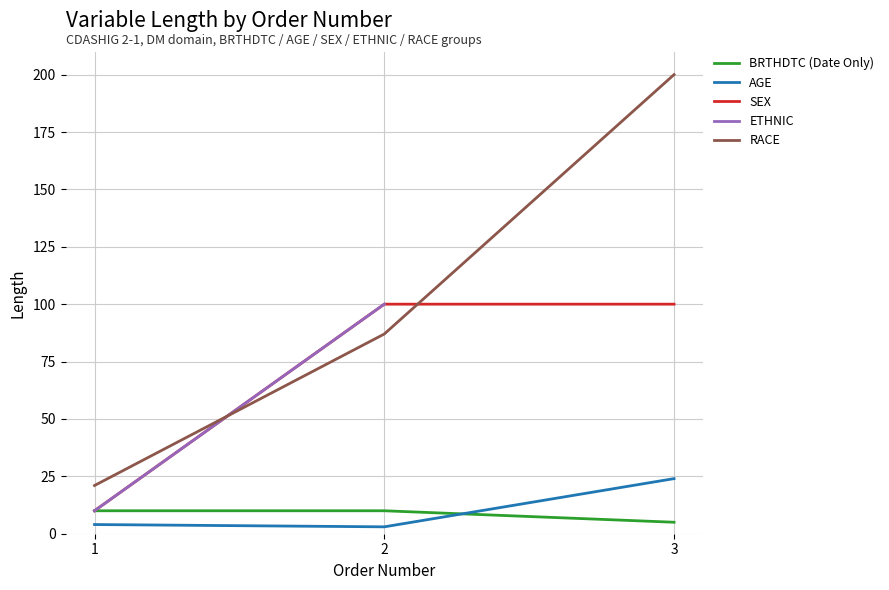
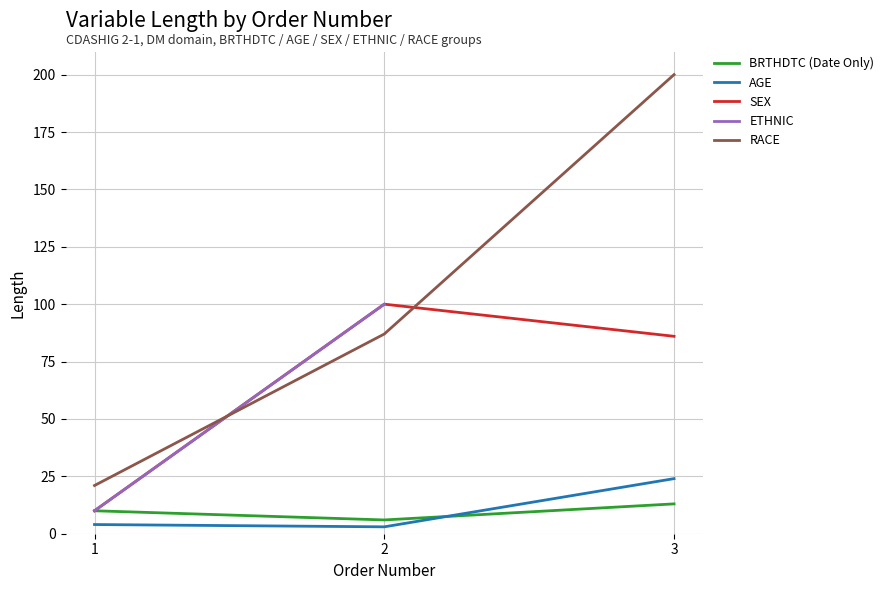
BRTHDTC (Date Only), 2: 10 -> 6
BRTHDTC (Date Only), 3: 5 -> 13
SEX, 3: 100 -> 86
